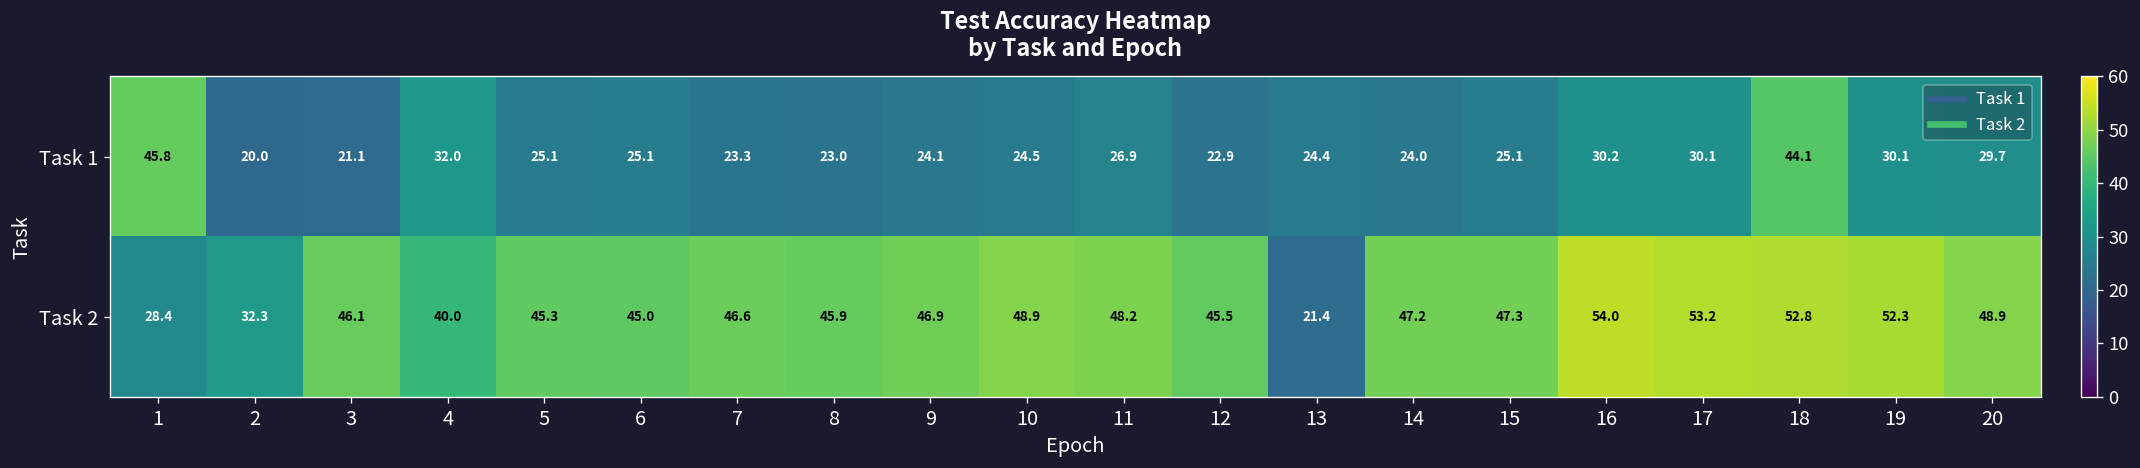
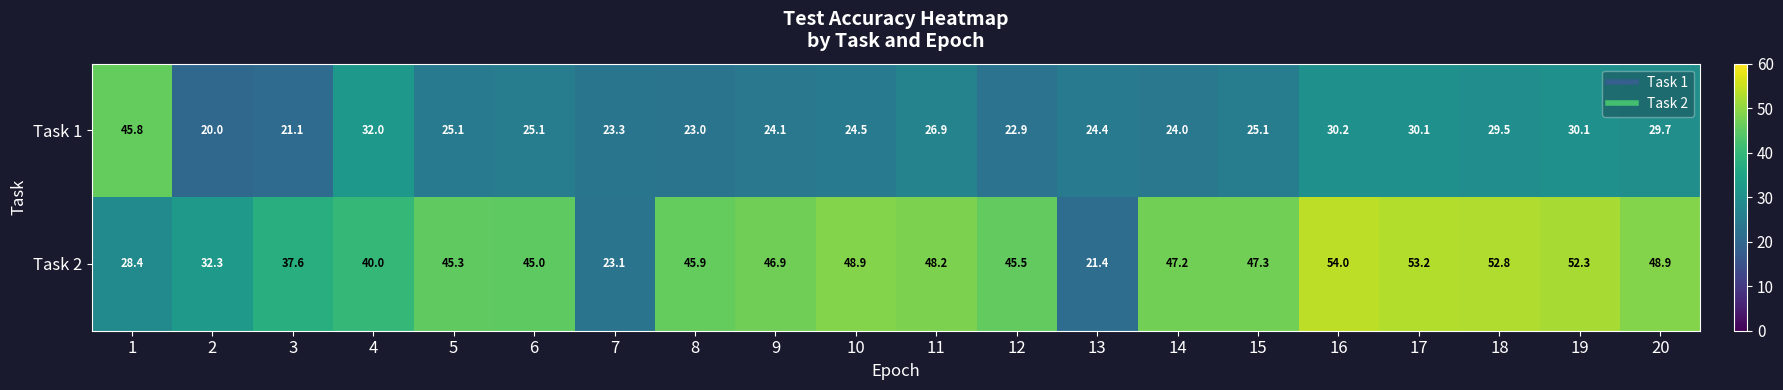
Task 1, 18: 44.1 -> 29.5
Task 2, 3: 46.1 -> 37.6
Task 2, 7: 46.6 -> 23.1
